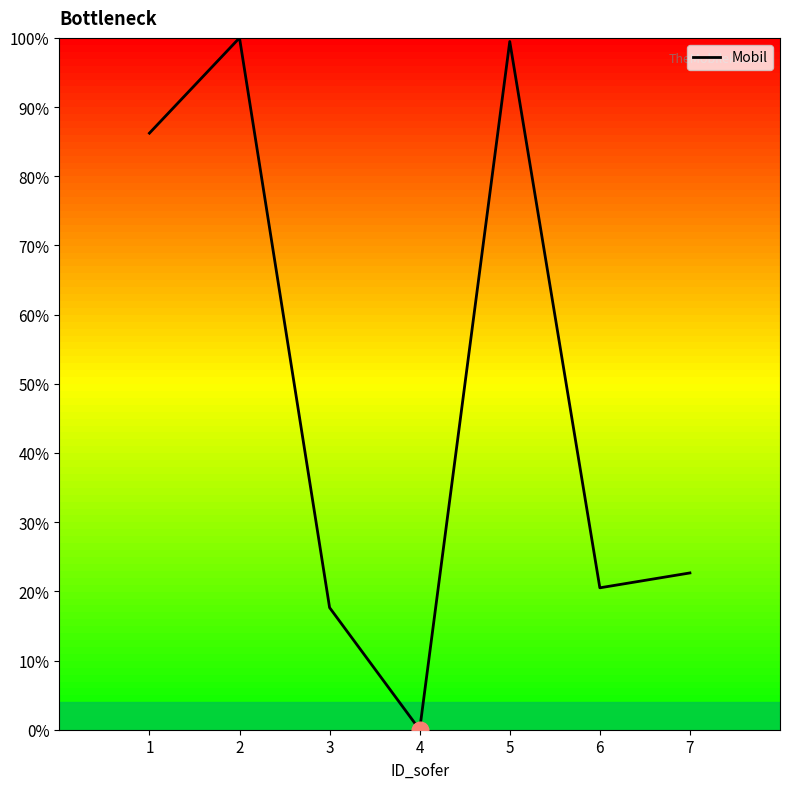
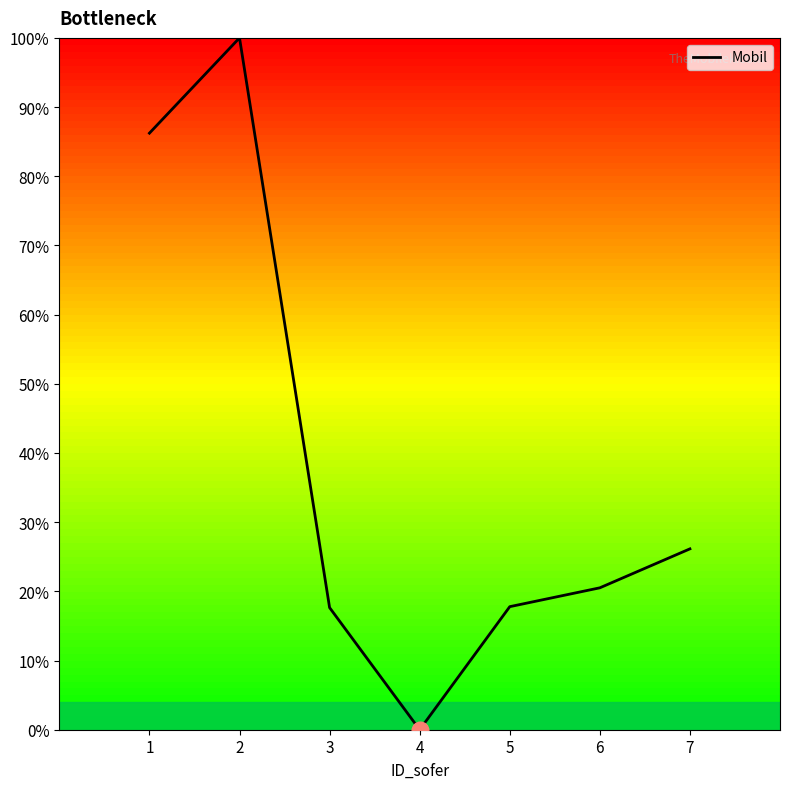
Mobil, 5: 99% -> 18%
Mobil, 7: 23% -> 26%
